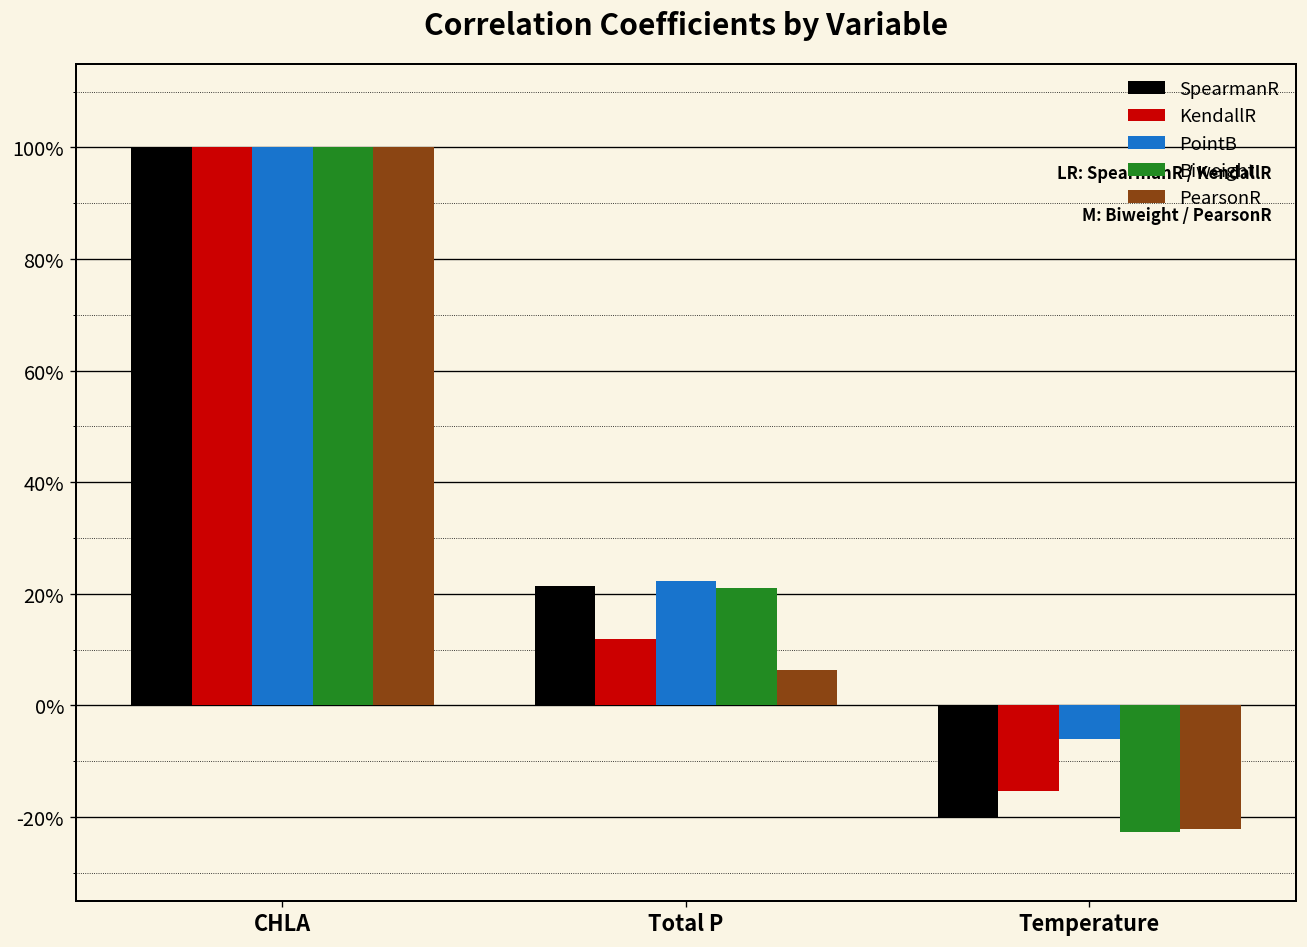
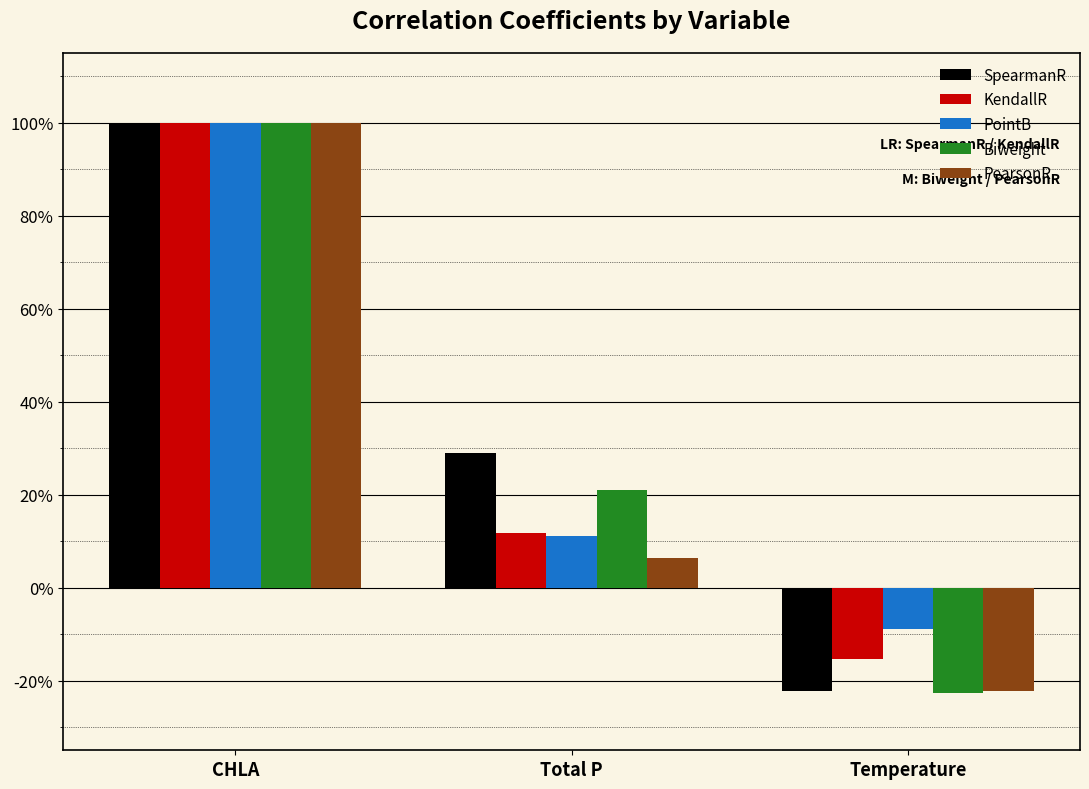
SpearmanR, Total P: 21% -> 29%
PointB, Total P: 22% -> 11%
SpearmanR, Temperature: -20% -> -22%
PointB, Temperature: -6% -> -9%
